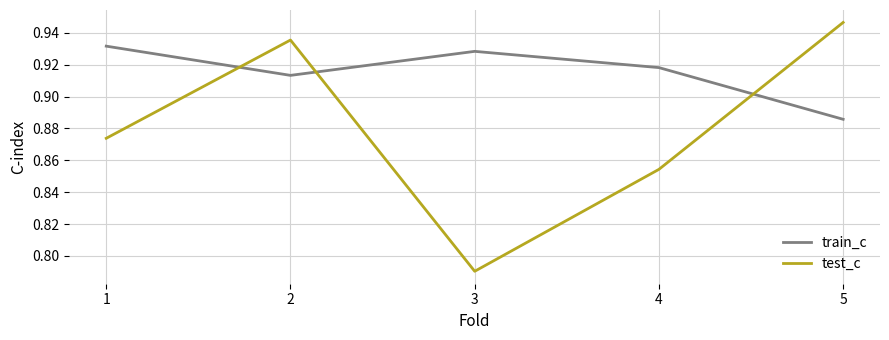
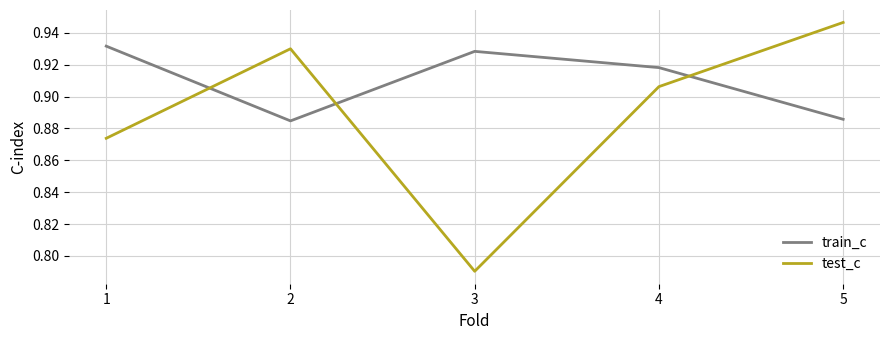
train_c, 2: 0.913 -> 0.885
test_c, 2: 0.936 -> 0.930
test_c, 4: 0.854 -> 0.906
